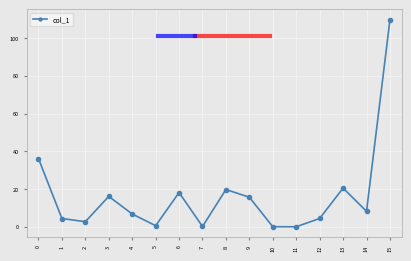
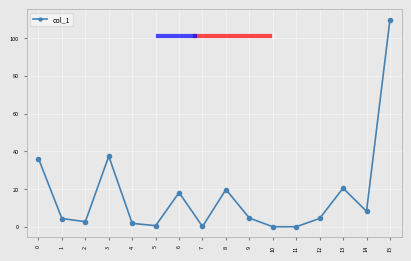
3: 16 -> 37
4: 7 -> 2
9: 16 -> 5
